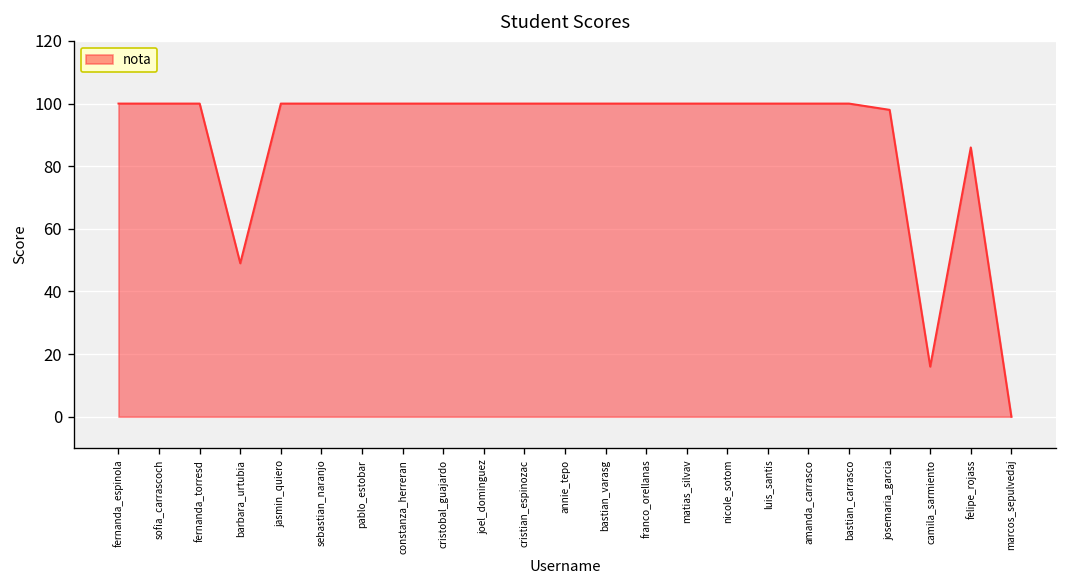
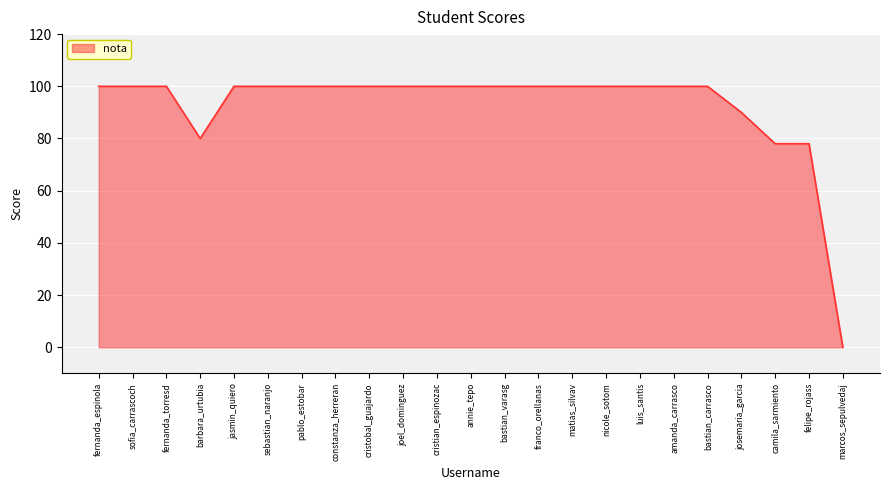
barbara_urtubia: 49 -> 80
josemaria_garcia: 98 -> 90
camila_sarmiento: 16 -> 78
felipe_rojass: 86 -> 78
